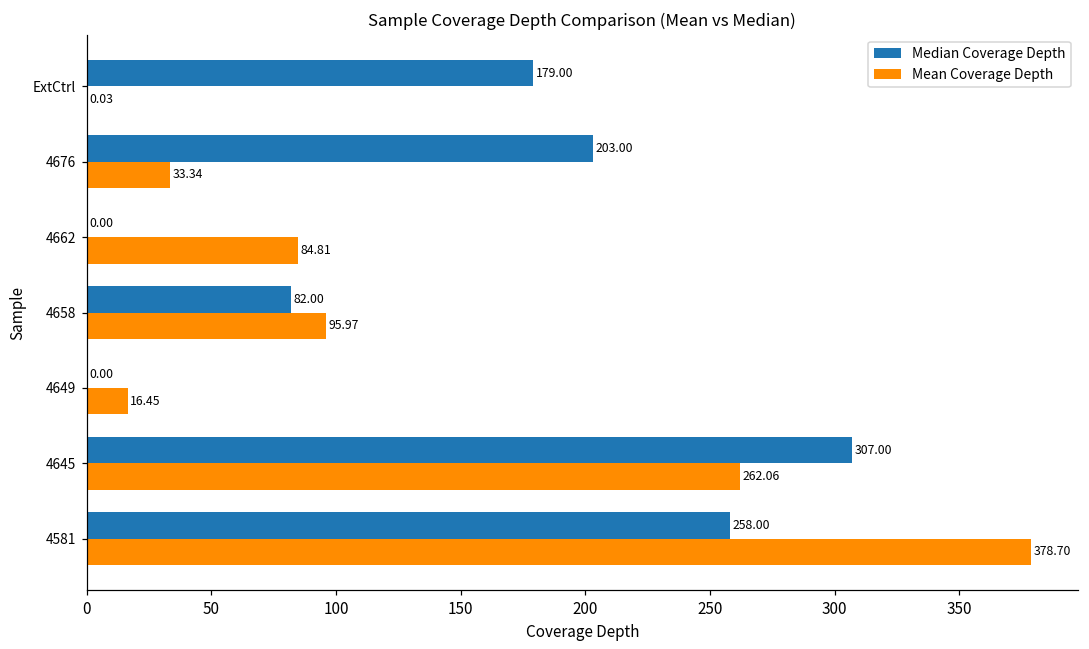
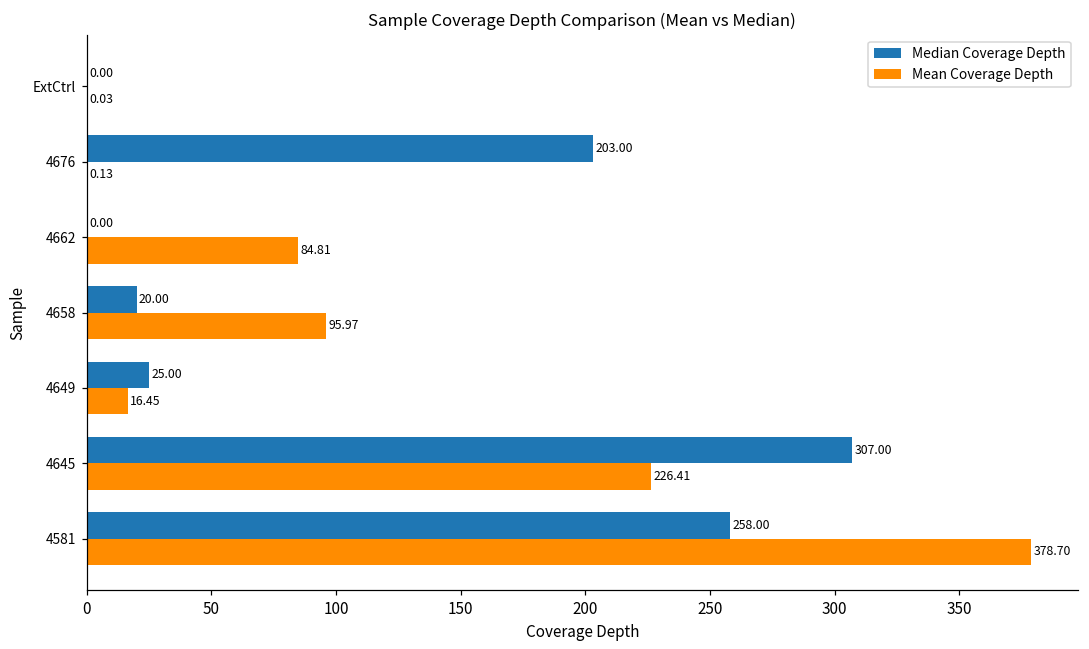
Median Coverage Depth, ExtCtrl: 179.00 -> 0.00
Mean Coverage Depth, 4676: 33.34 -> 0.13
Median Coverage Depth, 4658: 82.00 -> 20.00
Median Coverage Depth, 4649: 0.00 -> 25.00
Mean Coverage Depth, 4645: 262.06 -> 226.41
